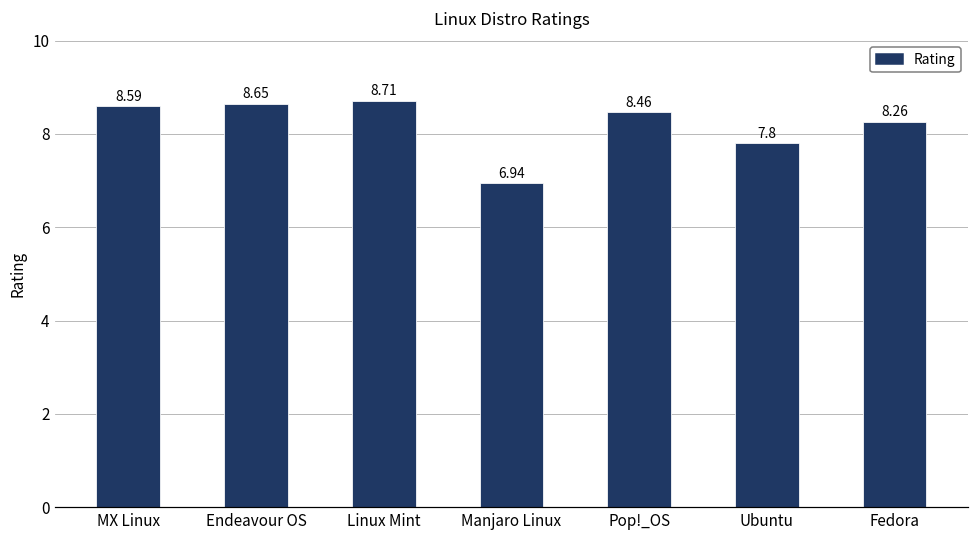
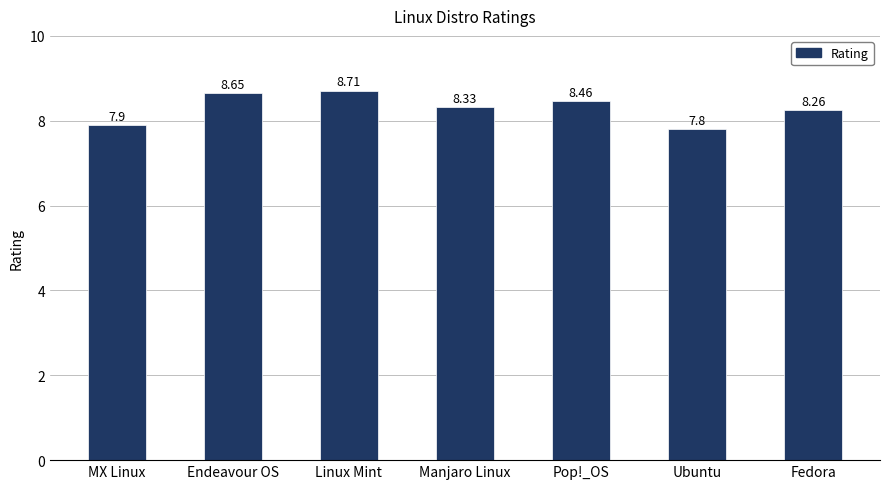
MX Linux: 8.59 -> 7.9
Manjaro Linux: 6.94 -> 8.33
